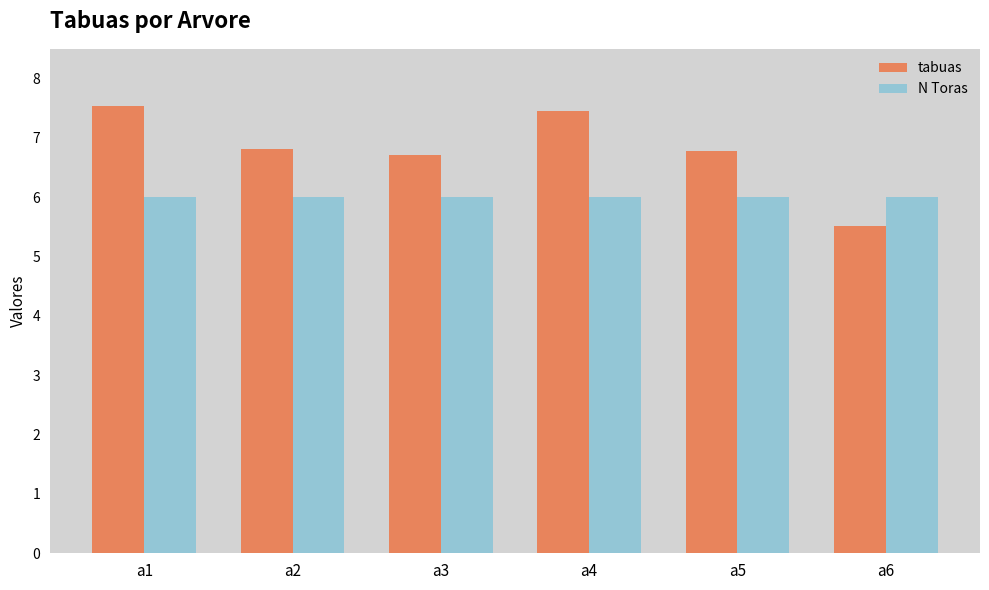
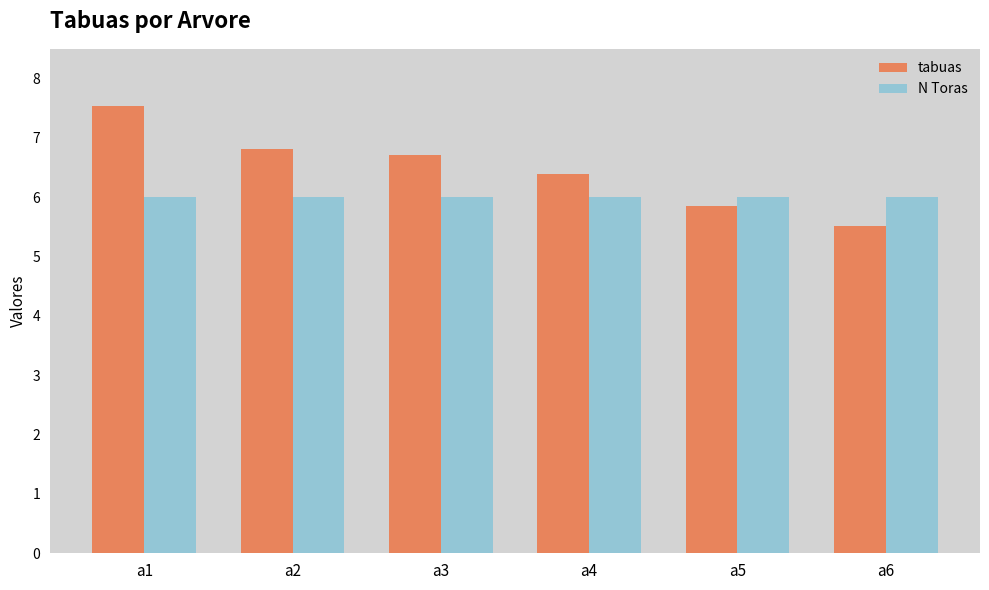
tabuas, a4: 7.4 -> 6.4
tabuas, a5: 6.8 -> 5.9
